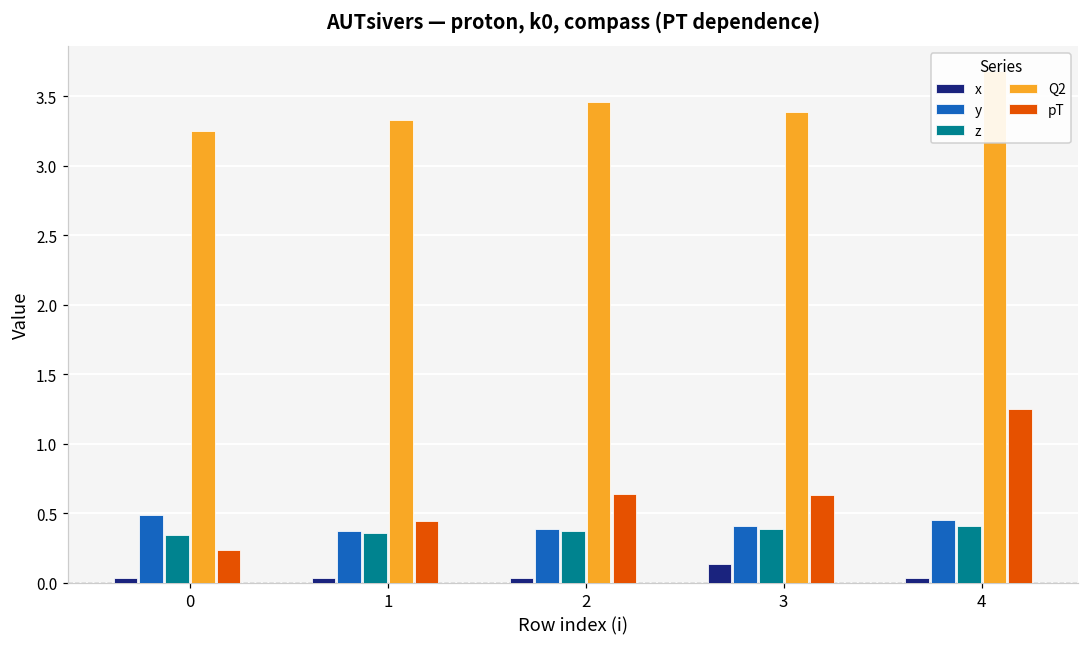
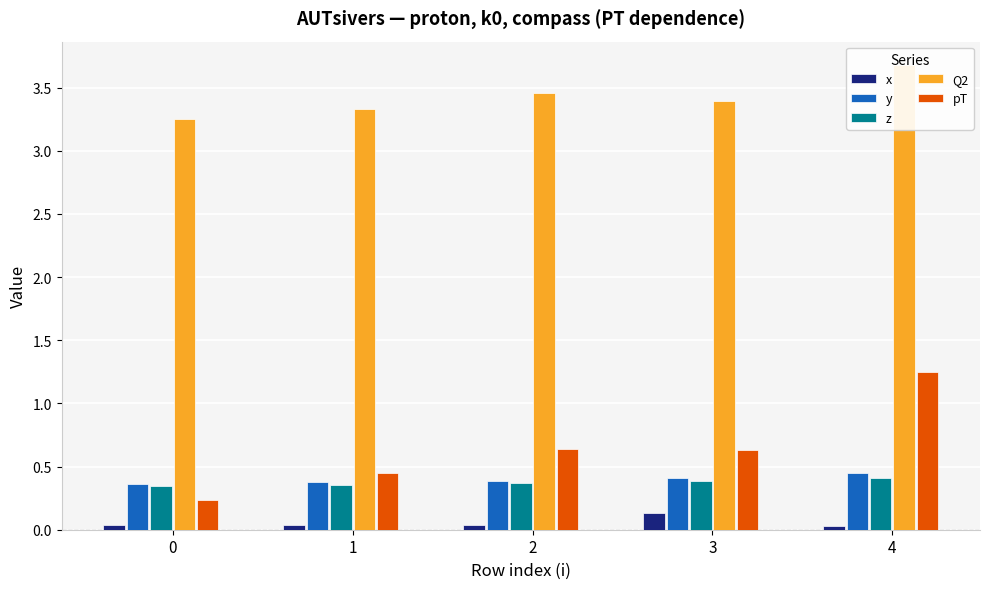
y, 0: 0.49 -> 0.36
